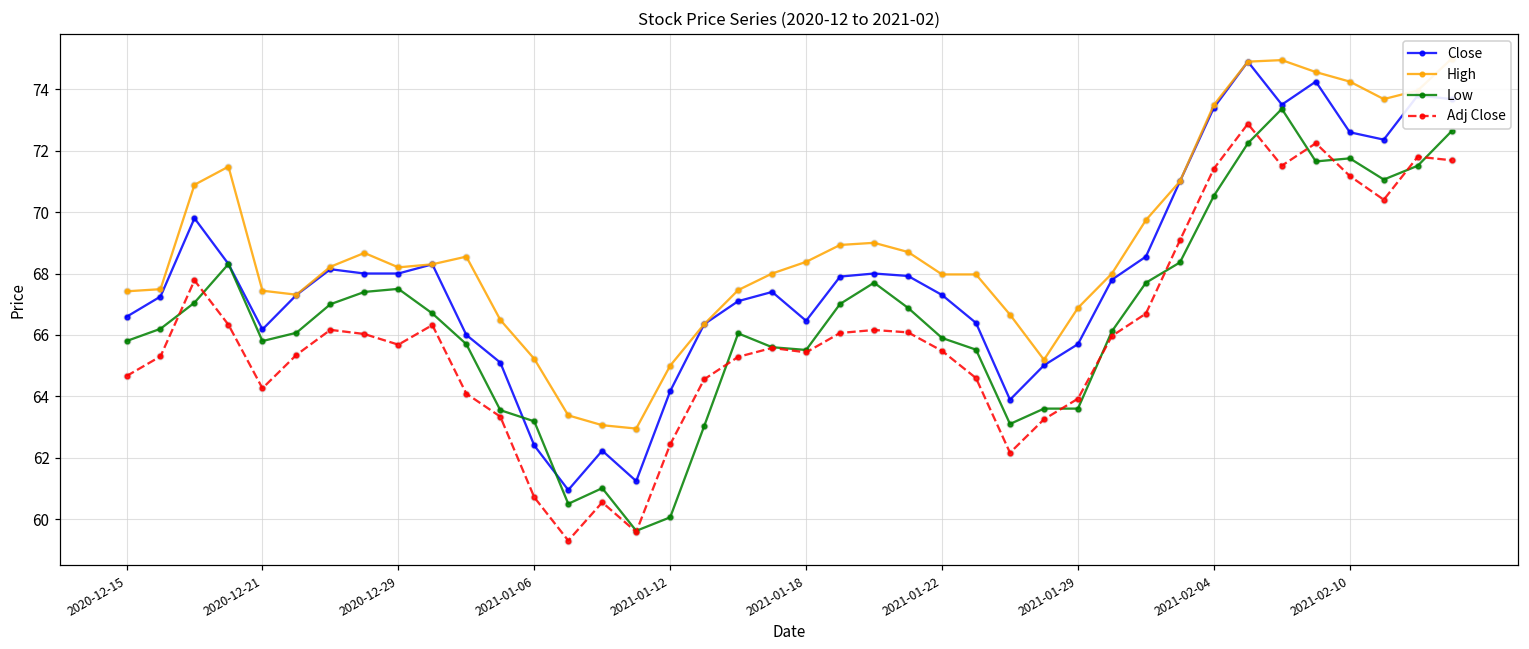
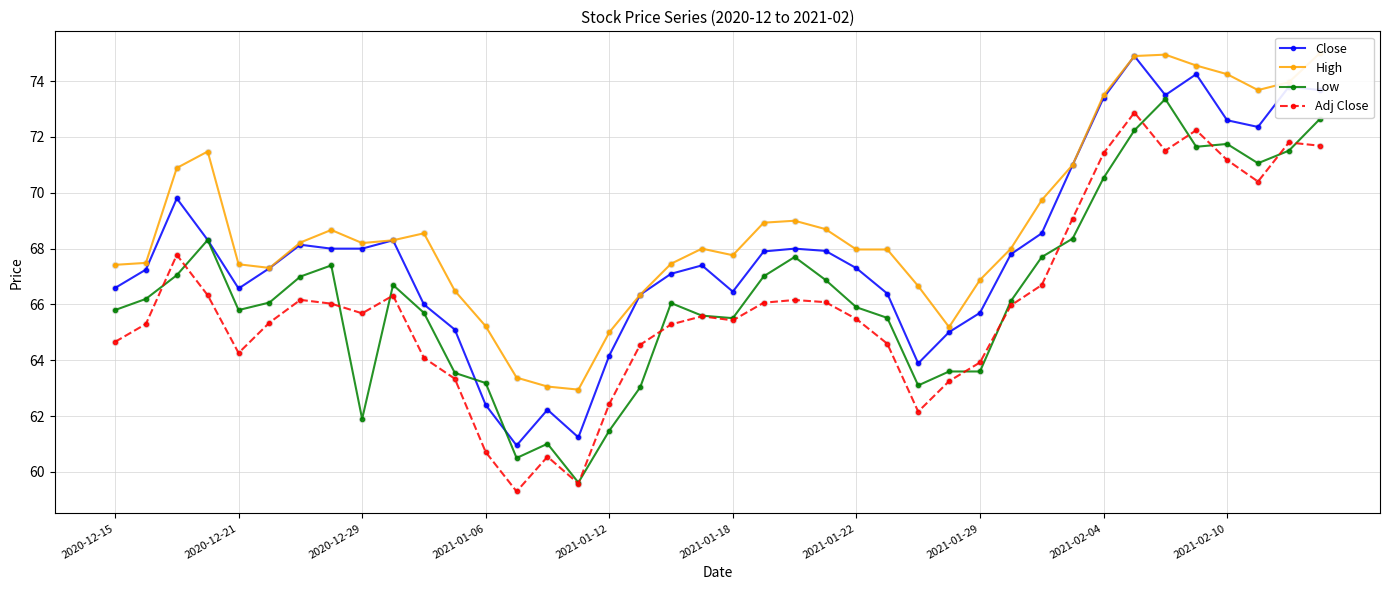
Close, 2020-12-21: 66.2 -> 66.6
Low, 2020-12-29: 67.5 -> 61.9
Low, 2021-01-12: 60.1 -> 61.5
High, 2021-01-18: 68.4 -> 67.8
